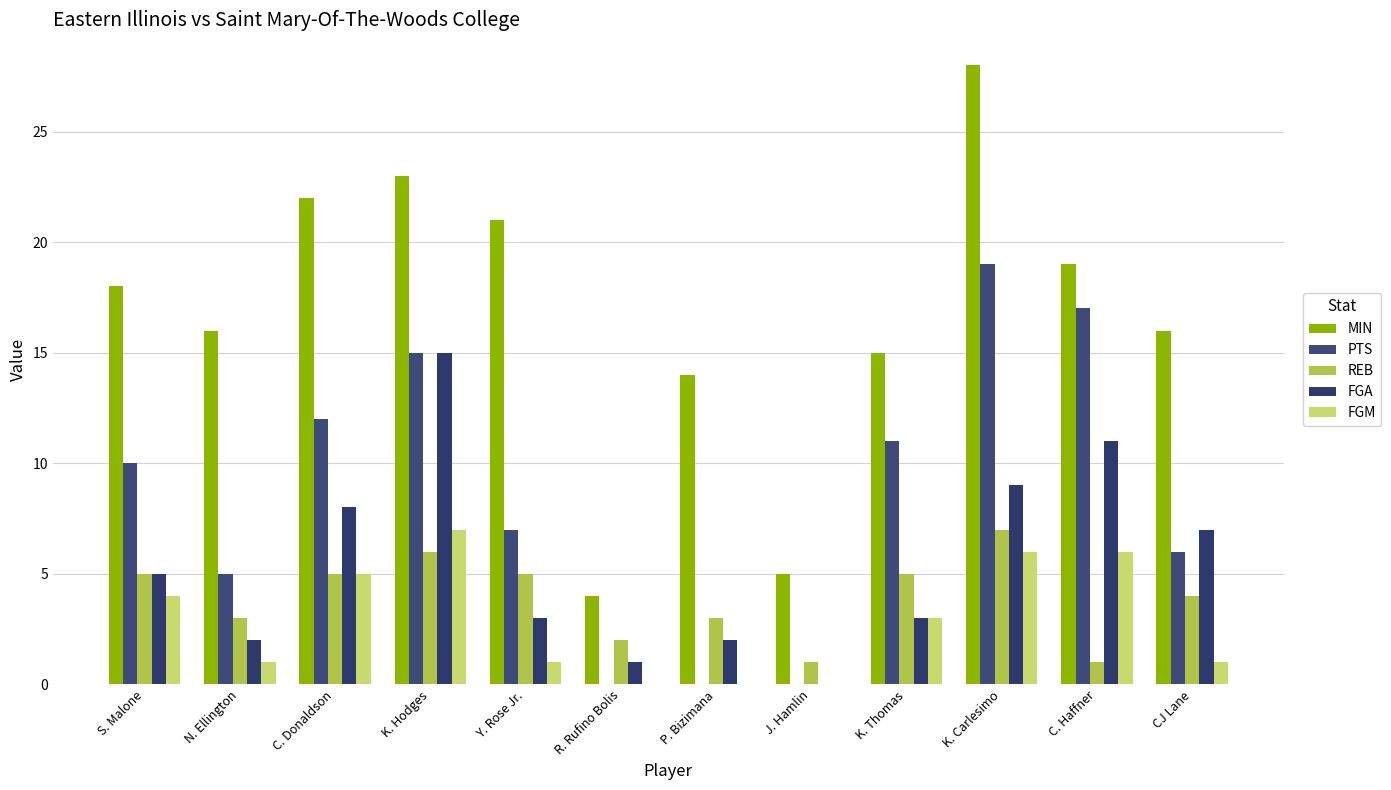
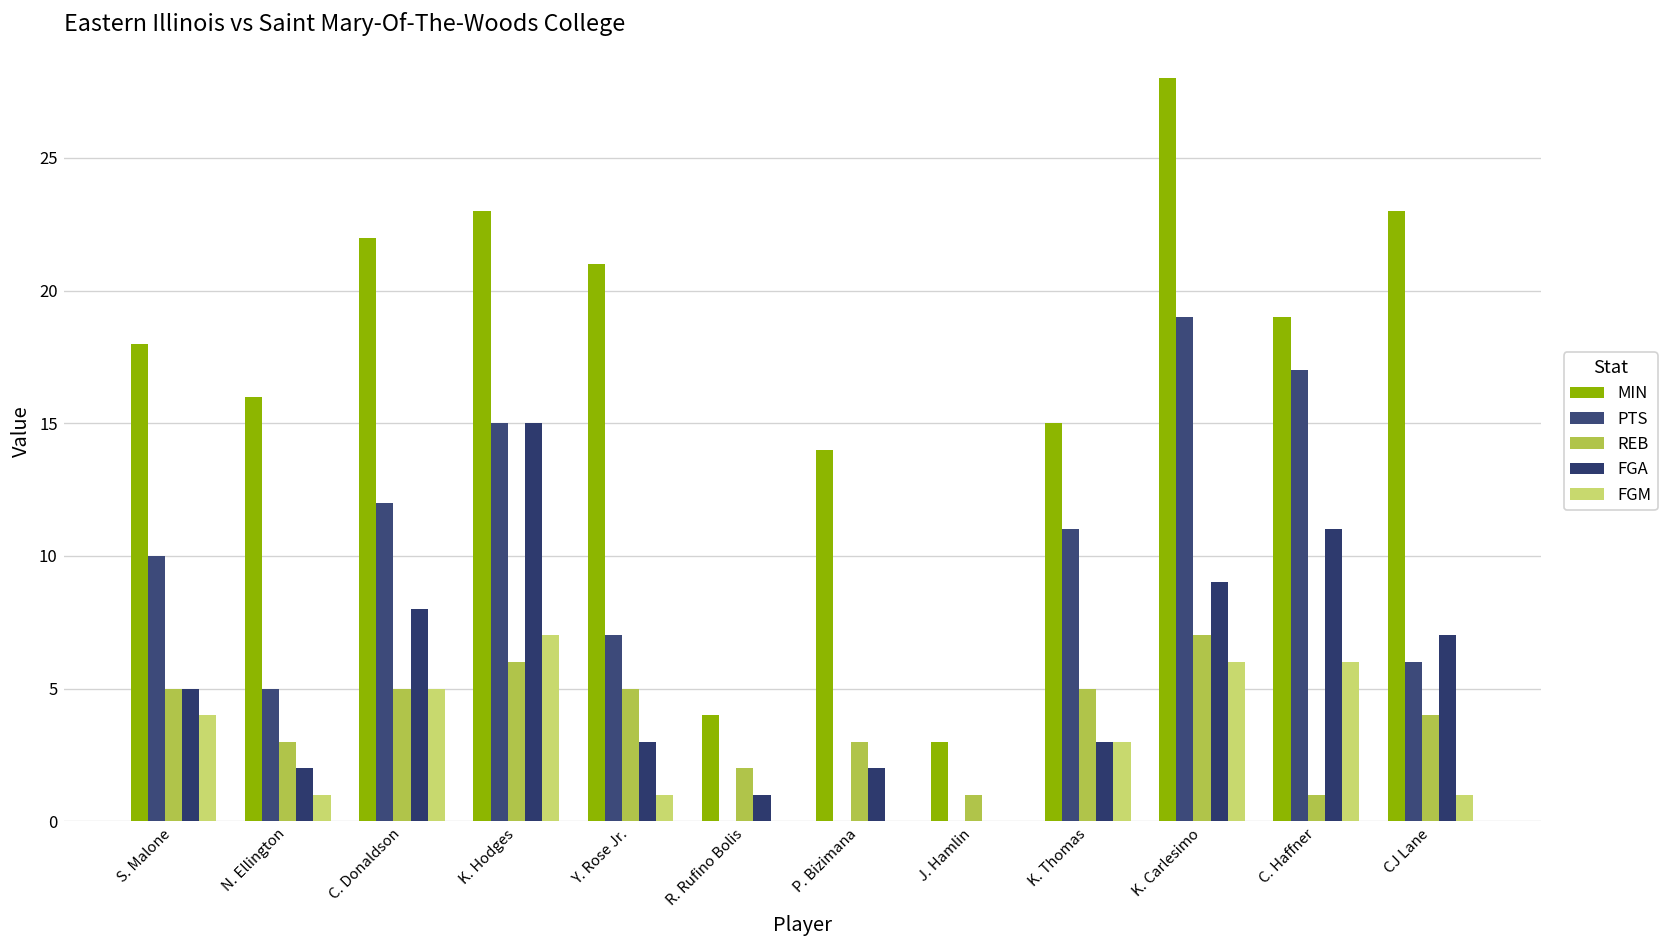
MIN, J. Hamlin: 5 -> 3
MIN, CJ Lane: 16 -> 23
